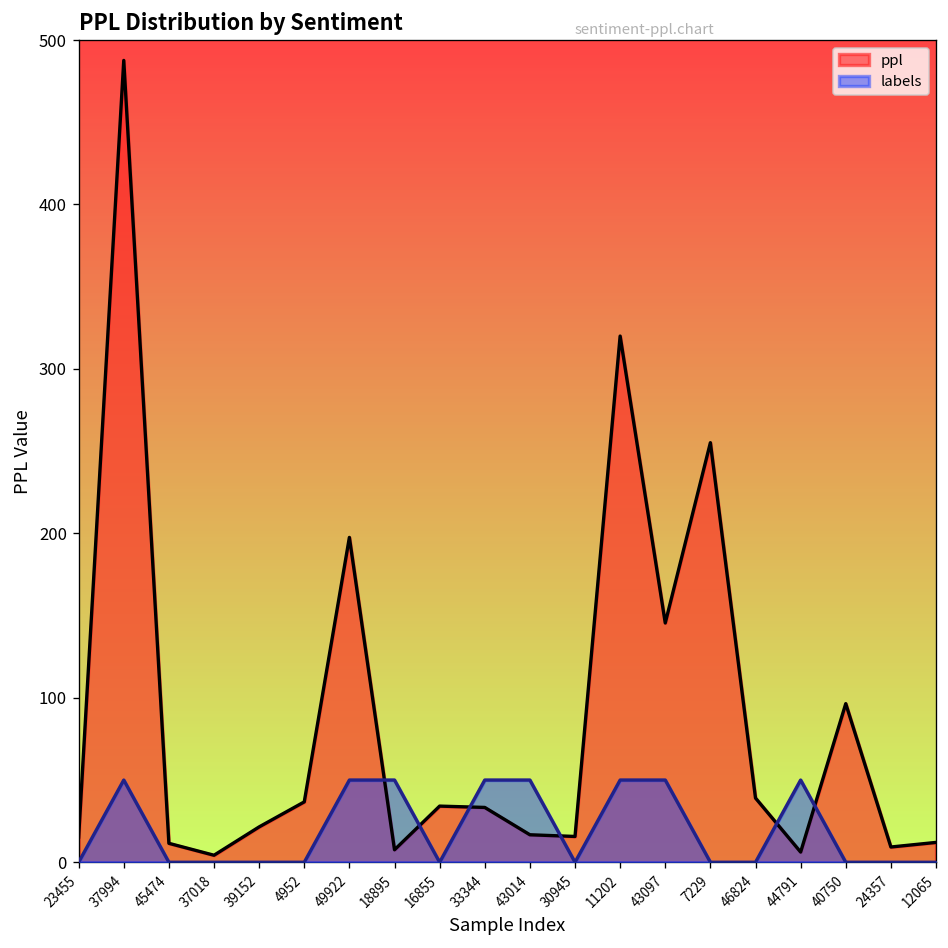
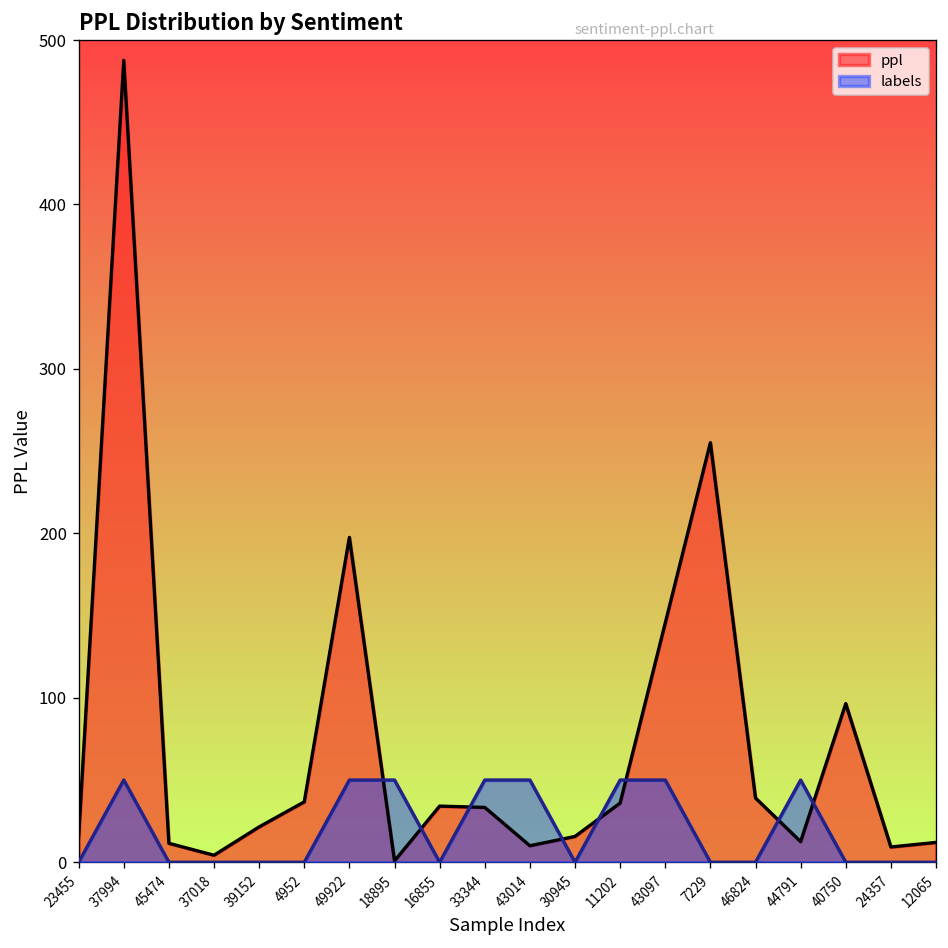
ppl, 18895: 8 -> 1
ppl, 43014: 17 -> 10
ppl, 11202: 320 -> 36
ppl, 44791: 6 -> 13
